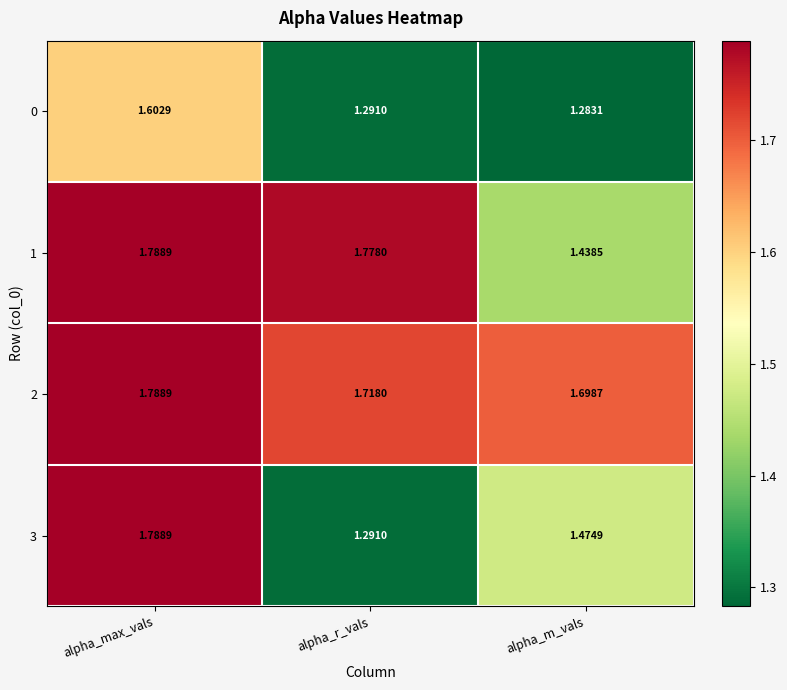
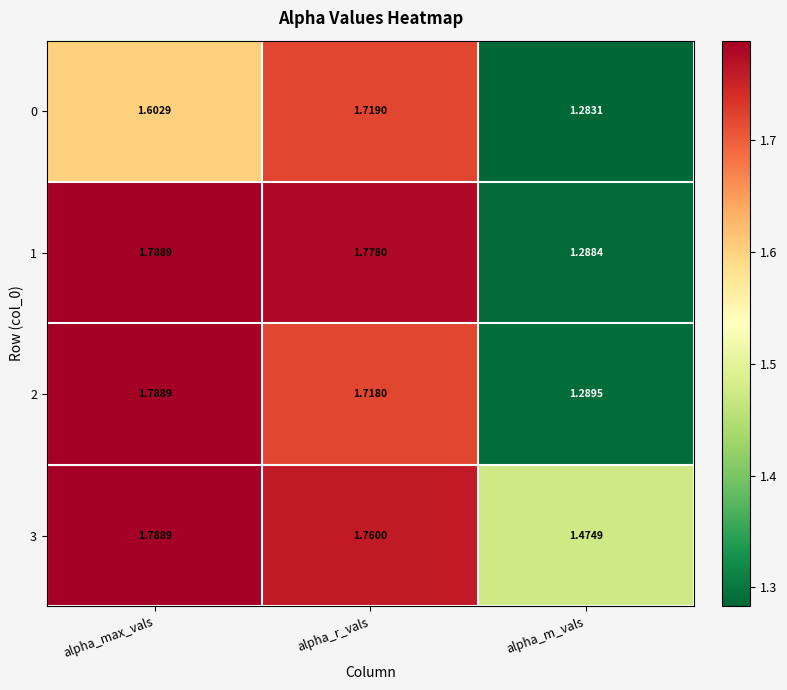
0, alpha_r_vals: 1.2910 -> 1.7190
1, alpha_m_vals: 1.4385 -> 1.2884
2, alpha_m_vals: 1.6987 -> 1.2895
3, alpha_r_vals: 1.2910 -> 1.7600
